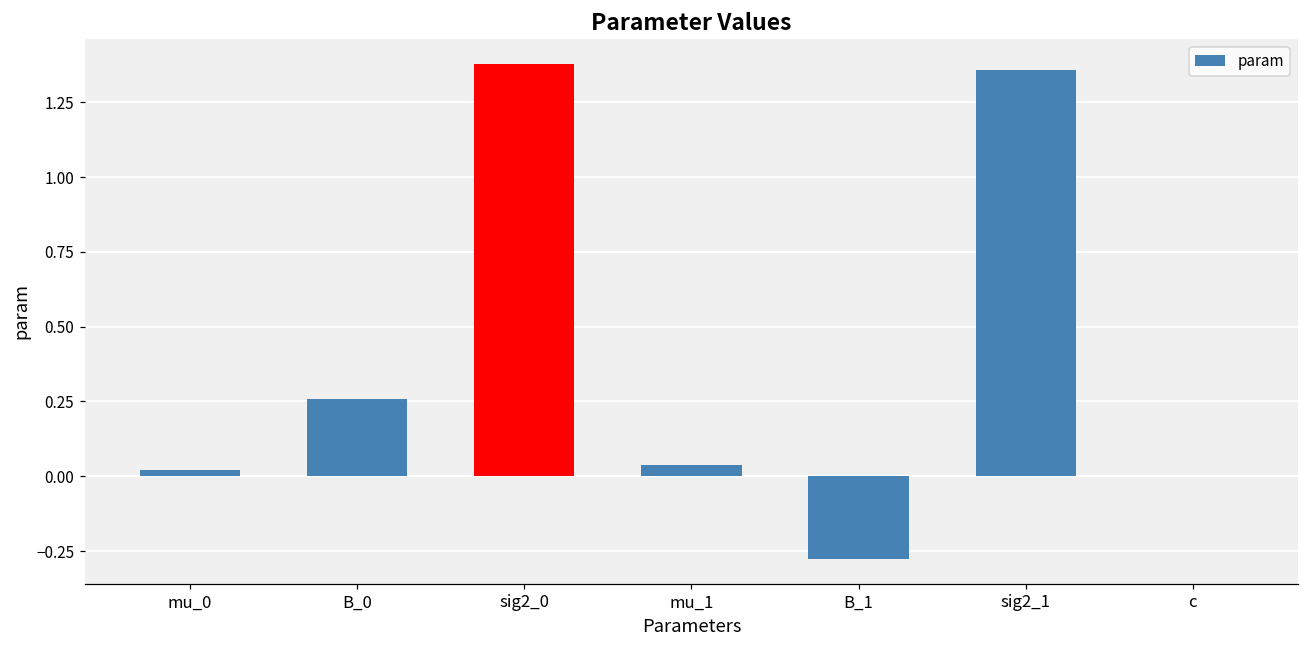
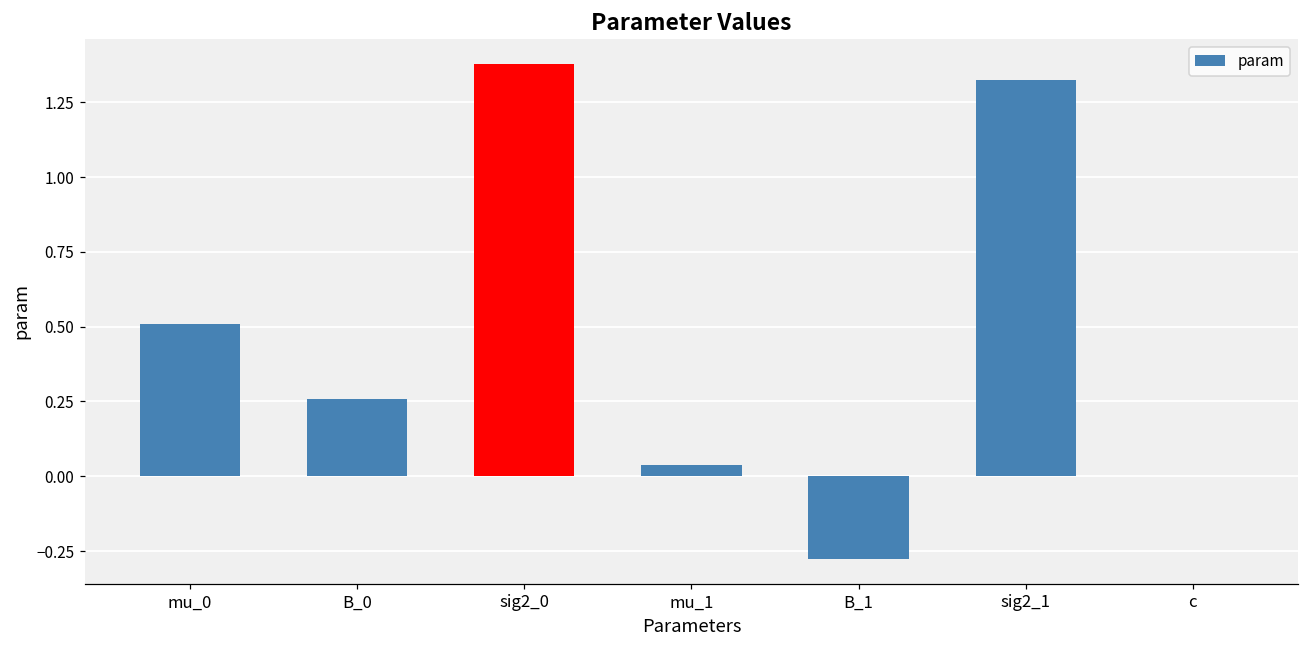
mu_0: 0.02 -> 0.51
sig2_1: 1.36 -> 1.32
